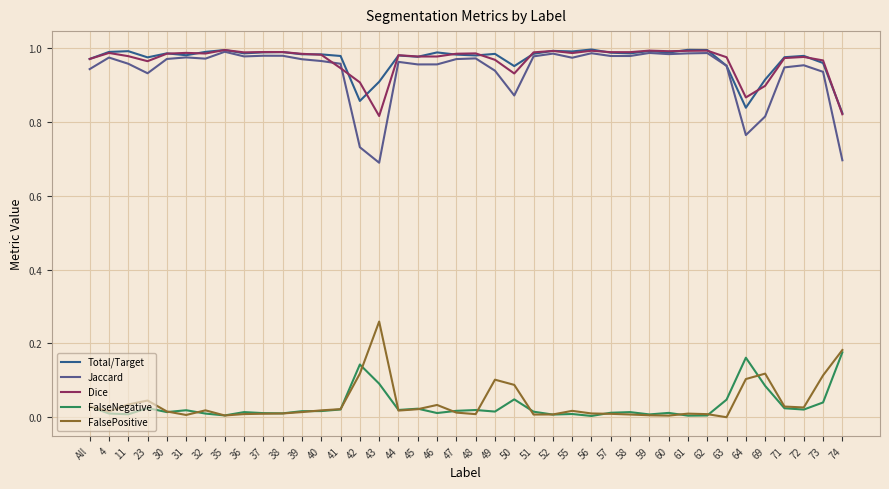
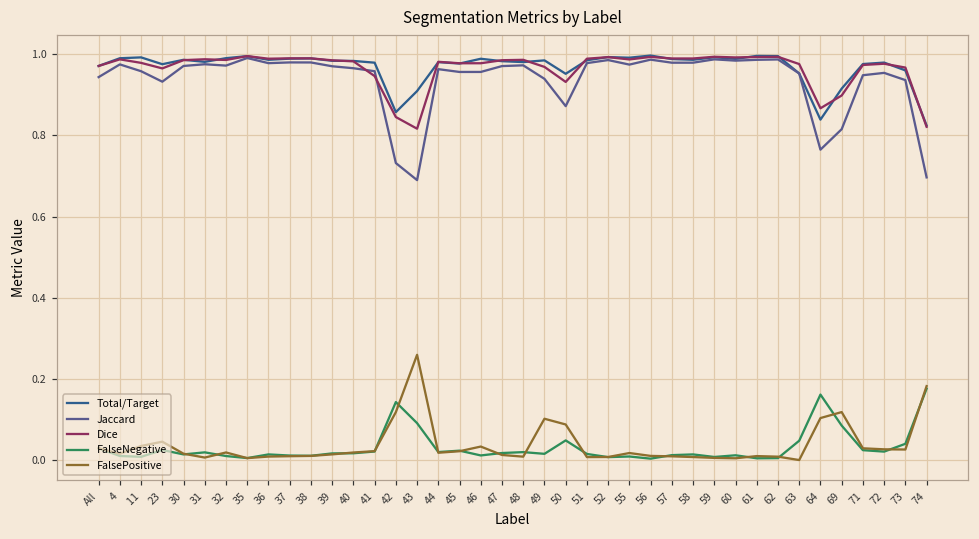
Dice, 42: 0.91 -> 0.85
FalsePositive, 73: 0.11 -> 0.03
